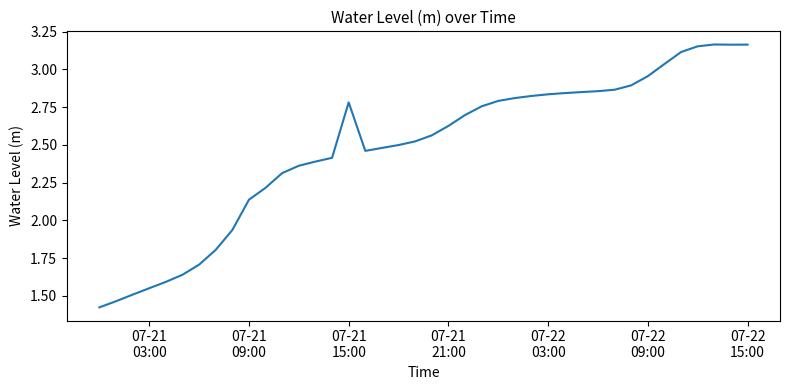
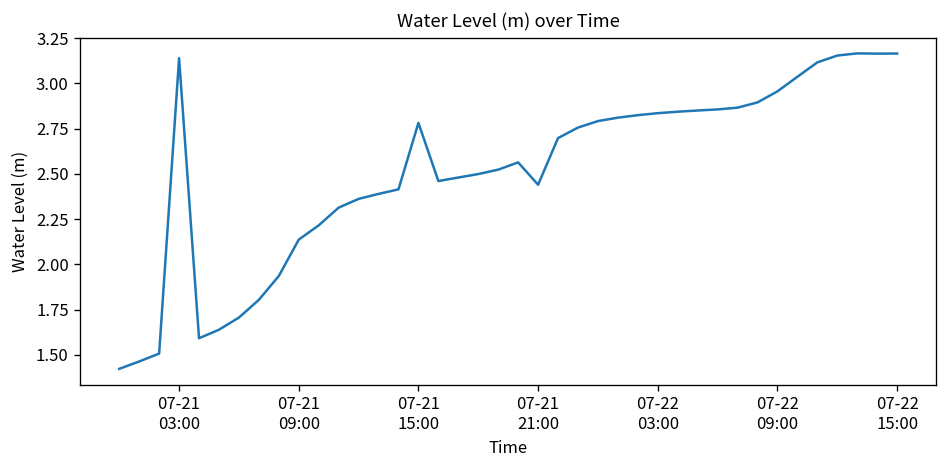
07-21 03:00: 1.55 -> 3.14
07-21 21:00: 2.63 -> 2.44
